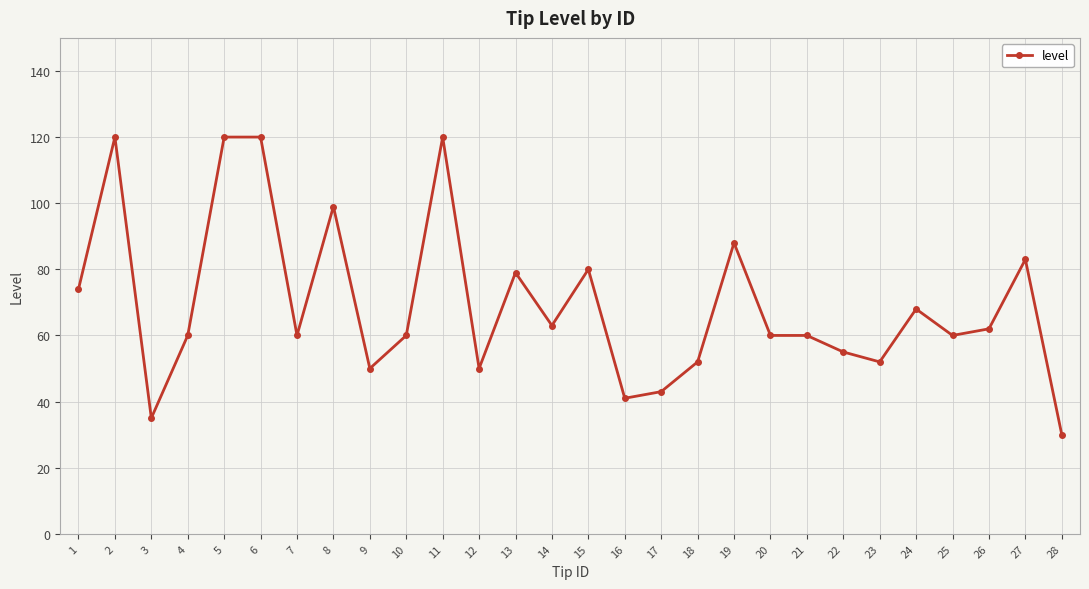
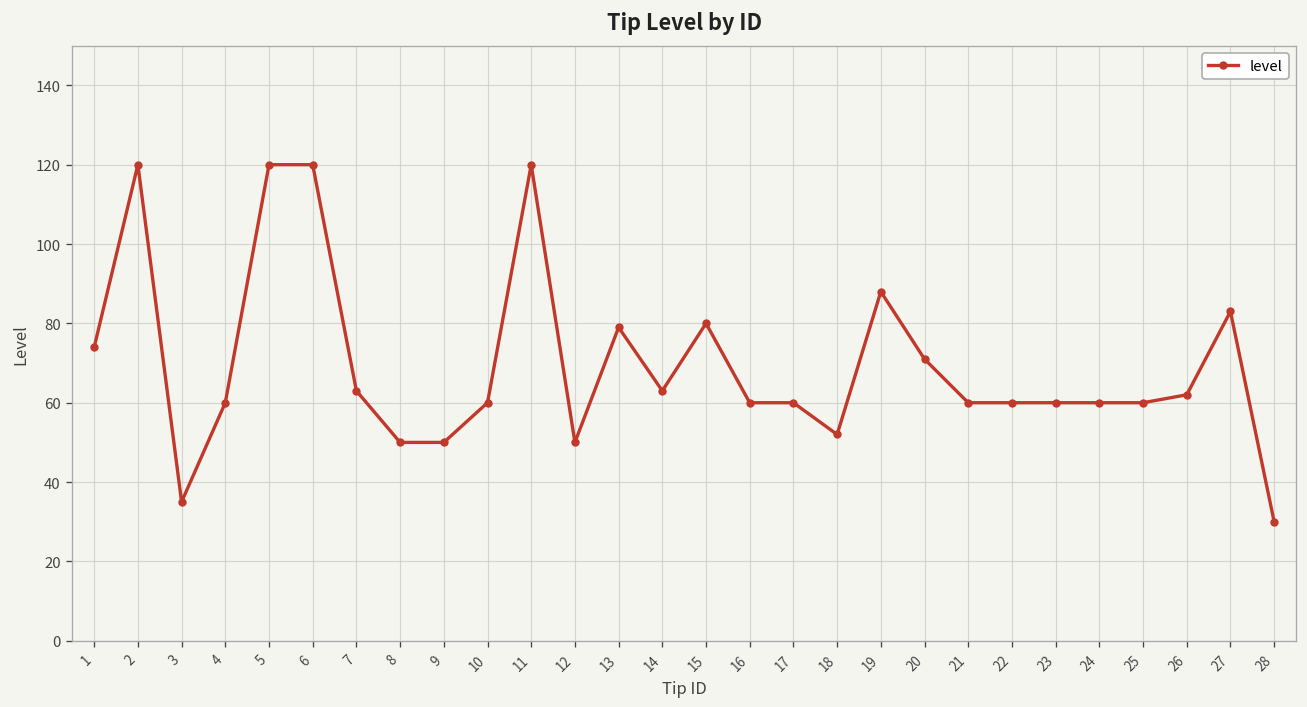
7: 60 -> 63
8: 99 -> 50
16: 41 -> 60
17: 43 -> 60
20: 60 -> 71
22: 55 -> 60
23: 52 -> 60
24: 68 -> 60
